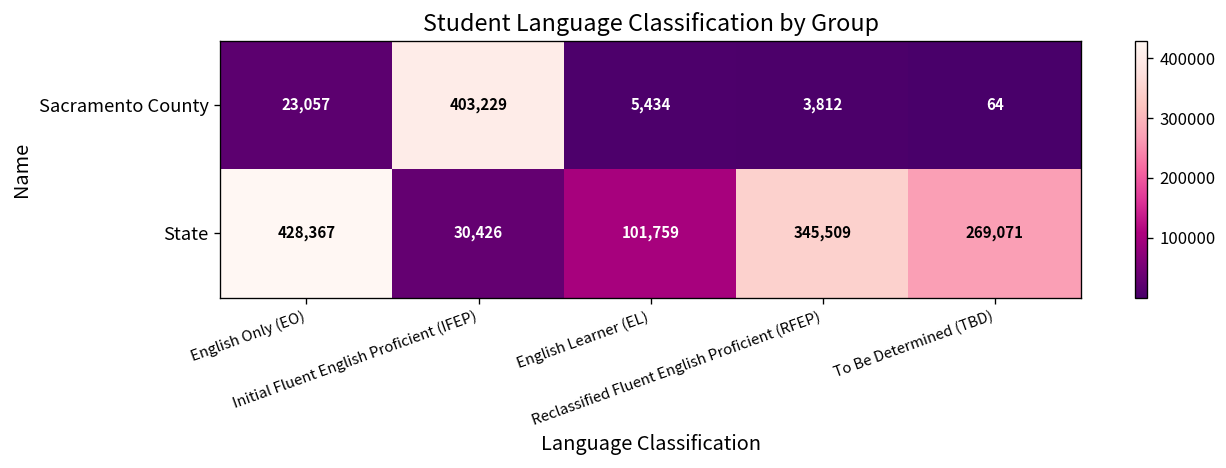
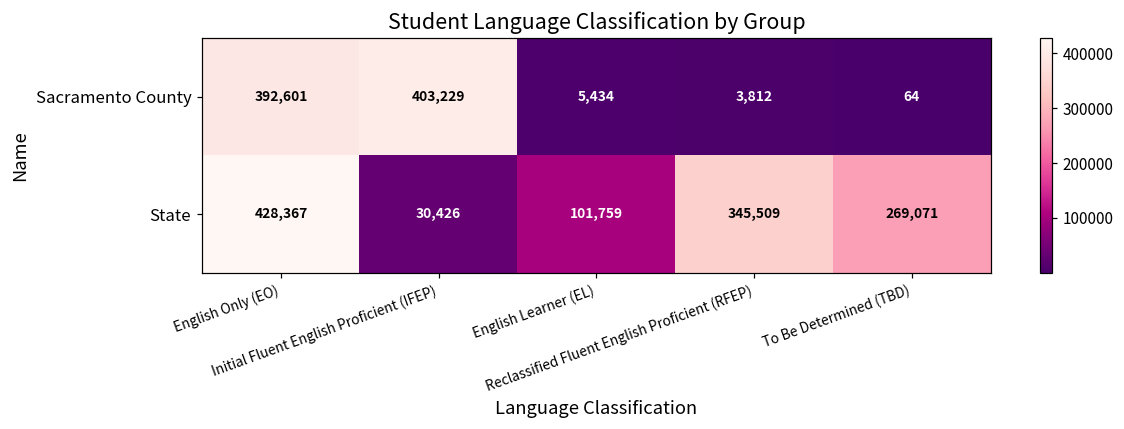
Sacramento County, English Only (EO): 23,057 -> 392,601
